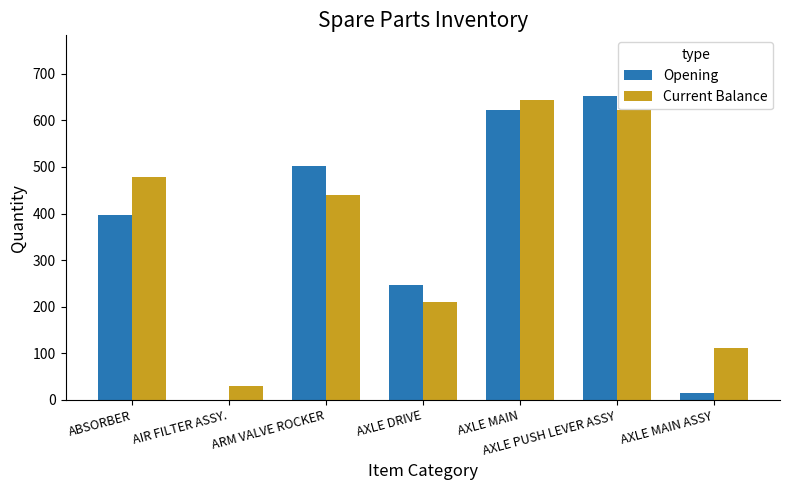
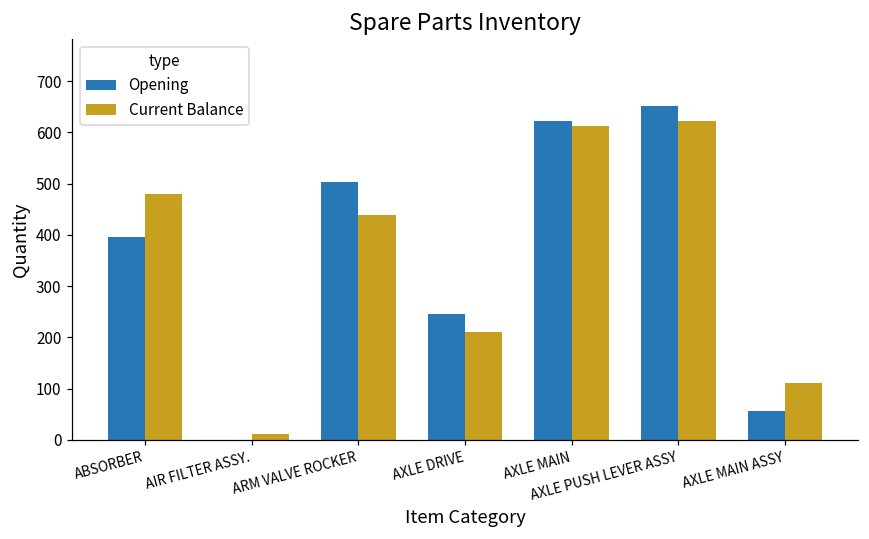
Current Balance, AIR FILTER ASSY.: 30 -> 10
Current Balance, AXLE MAIN: 640 -> 610
Opening, AXLE MAIN ASSY: 10 -> 60
